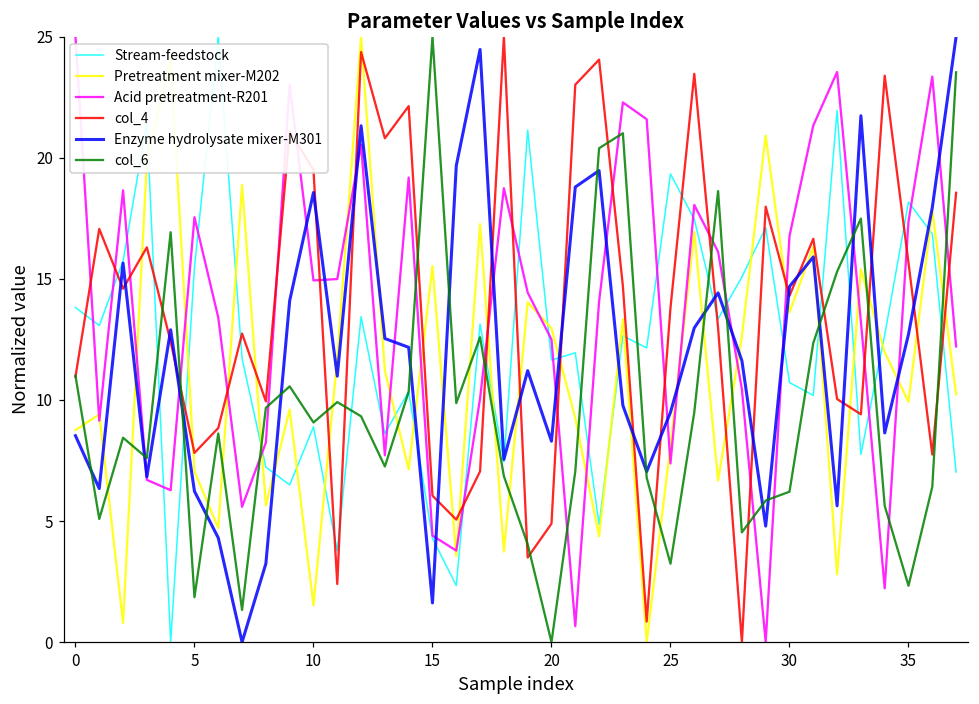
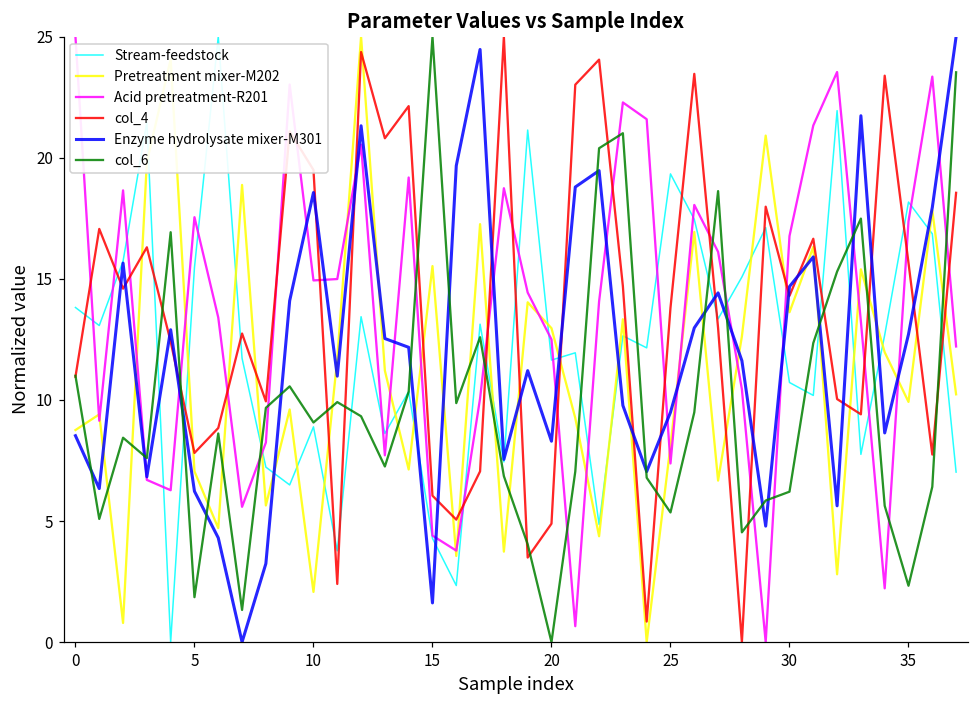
Pretreatment mixer-M202, 10: 1.5 -> 2.1
col_6, 25: 3.2 -> 5.4
